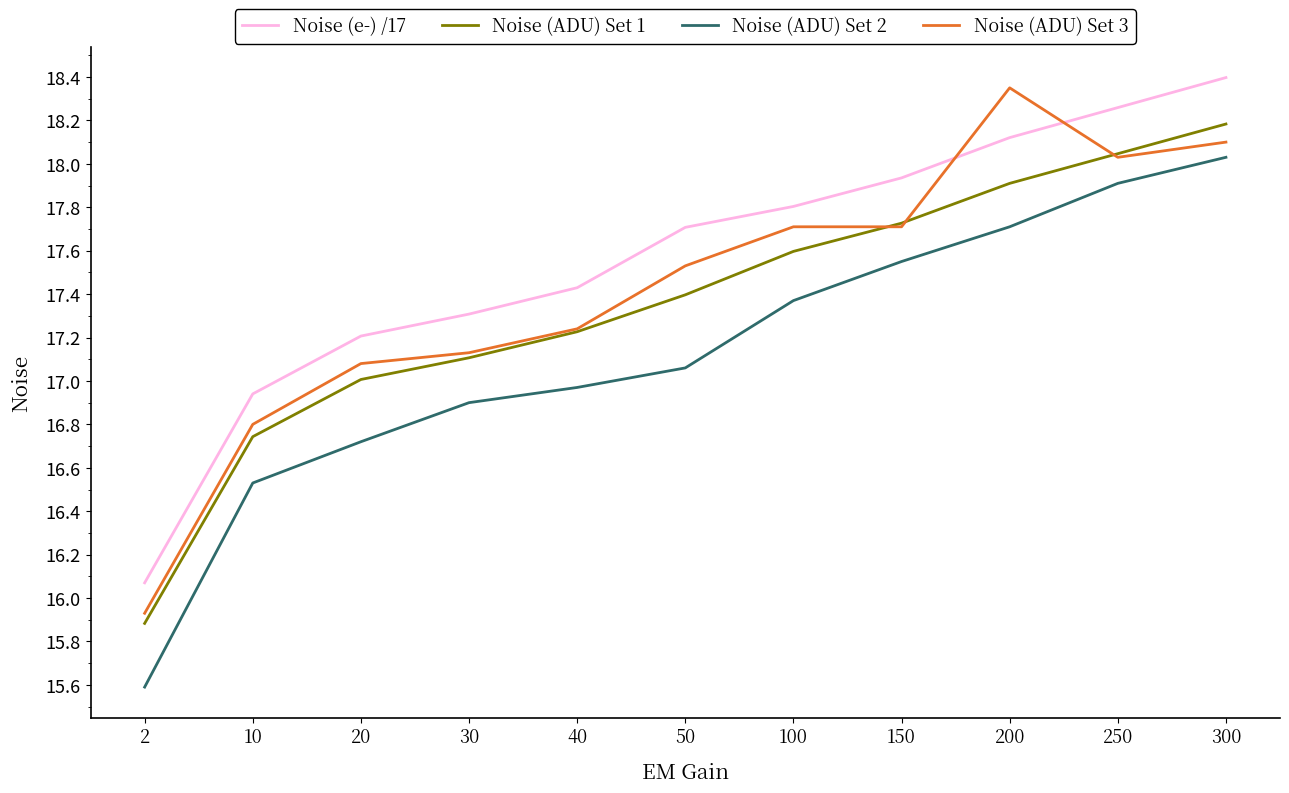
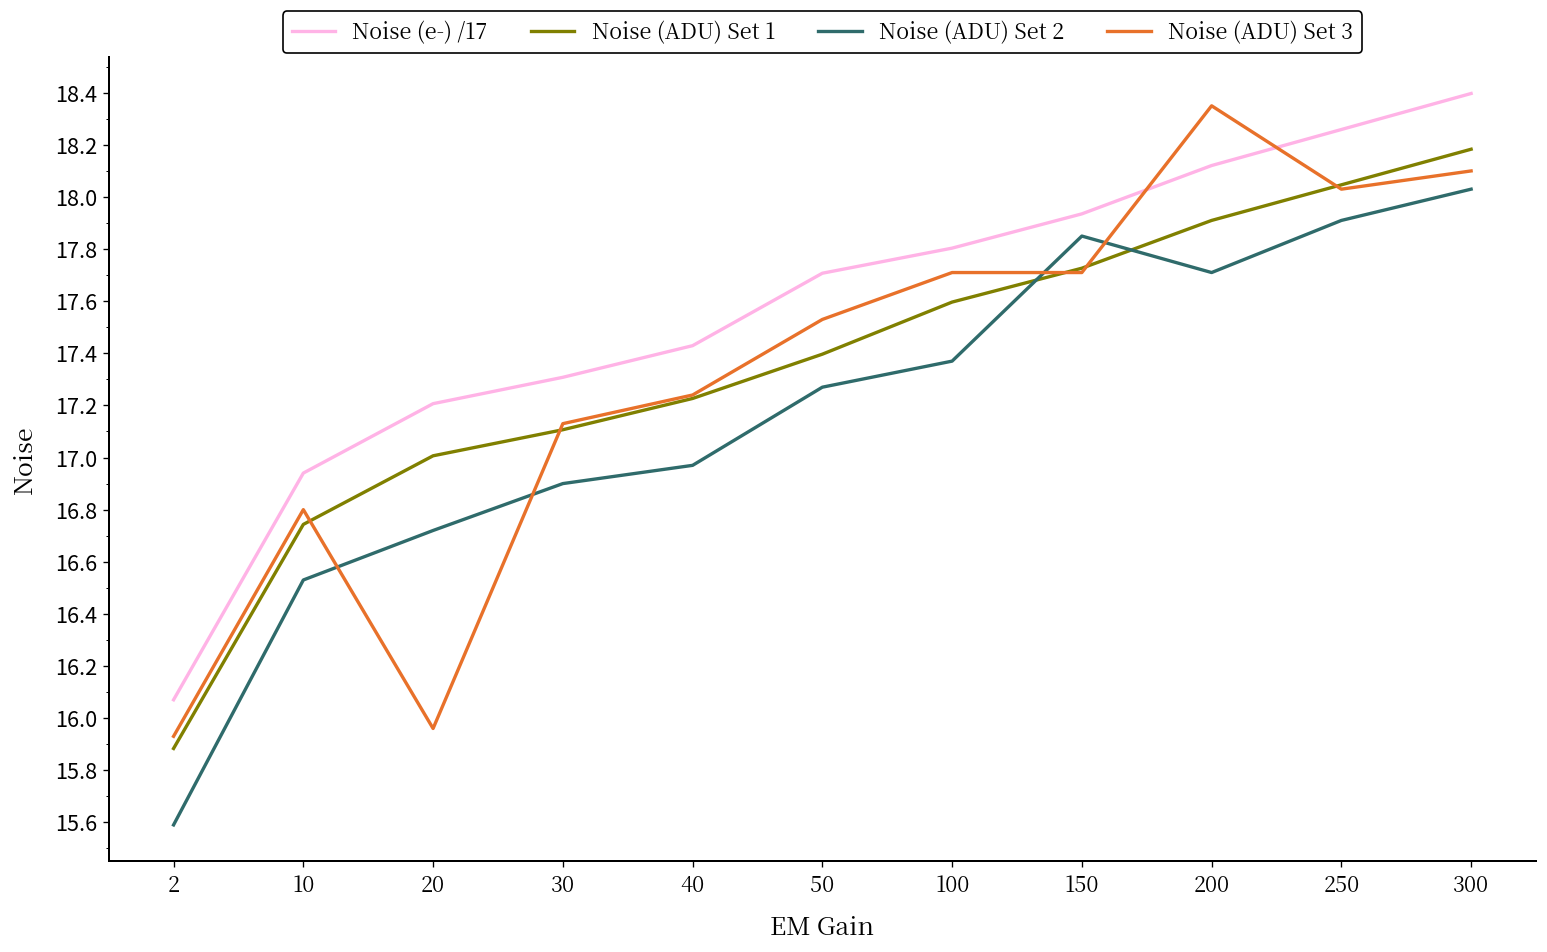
Noise (ADU) Set 3, 20: 17.08 -> 15.96
Noise (ADU) Set 2, 50: 17.06 -> 17.27
Noise (ADU) Set 2, 150: 17.55 -> 17.85
